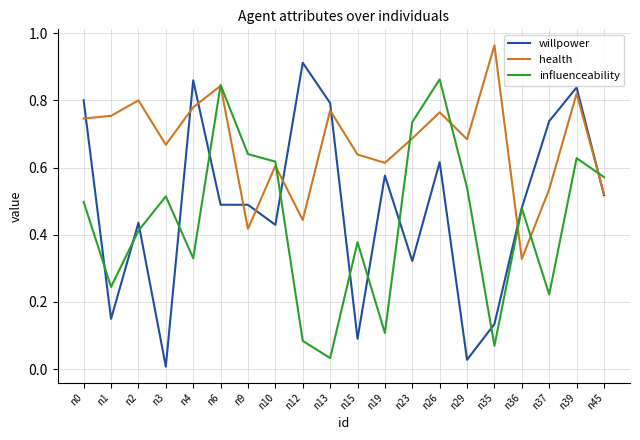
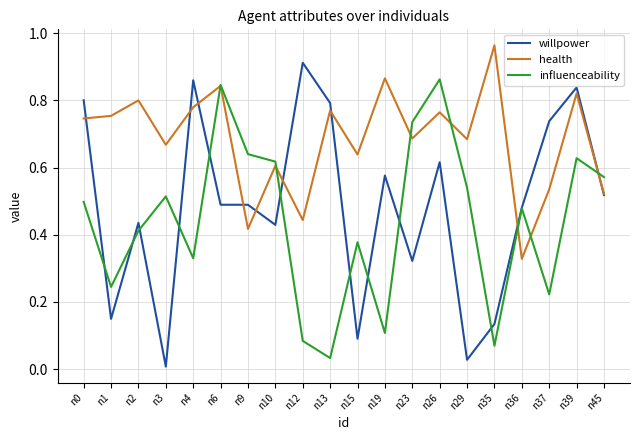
health, n19: 0.61 -> 0.87
